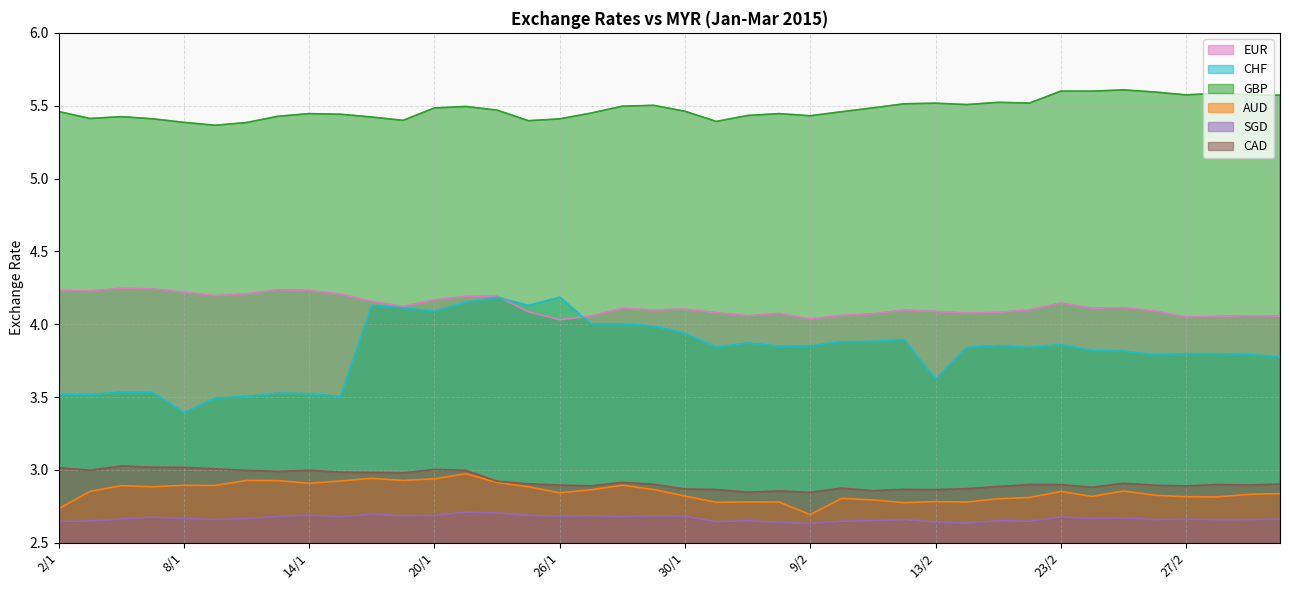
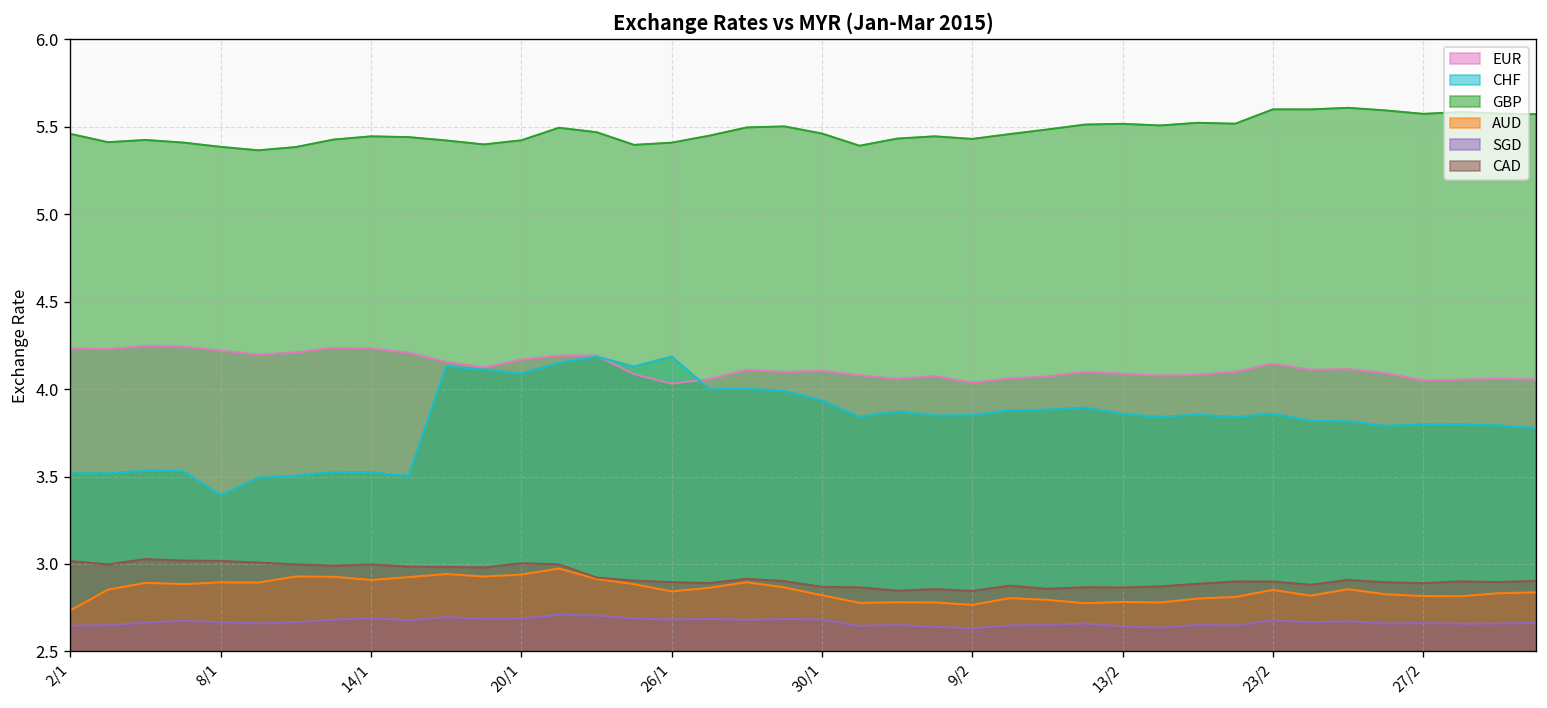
GBP, 20/1: 5.48 -> 5.42
AUD, 9/2: 2.69 -> 2.77
CHF, 13/2: 3.62 -> 3.86
